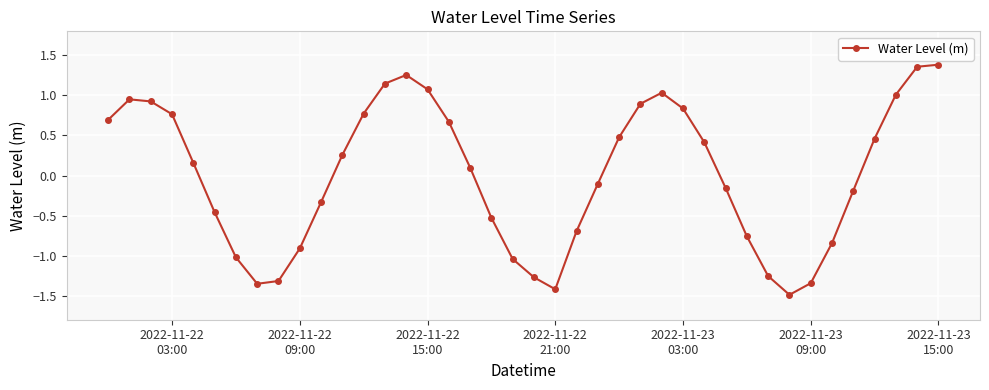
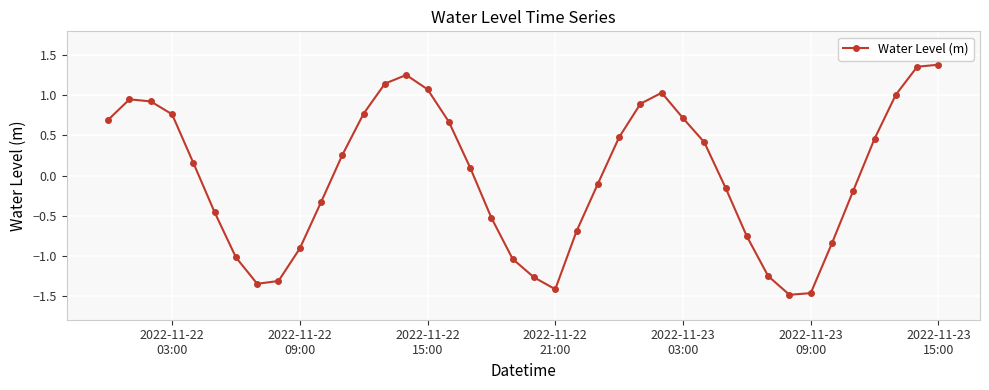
2022-11-23 03:00: 0.8 -> 0.7
2022-11-23 09:00: -1.3 -> -1.5
